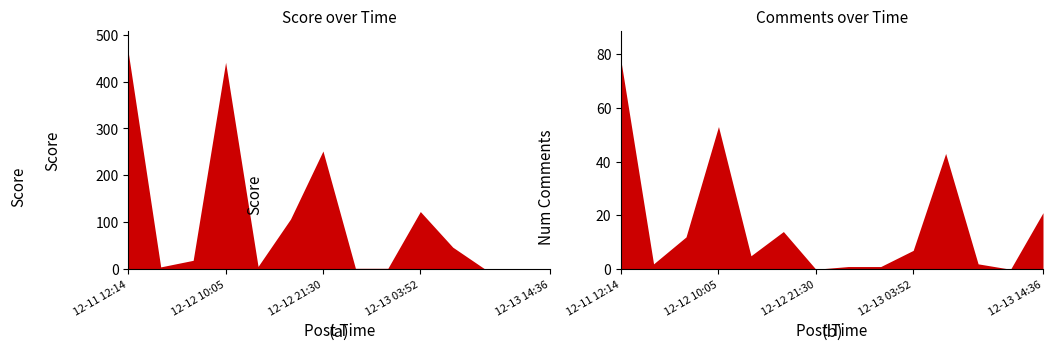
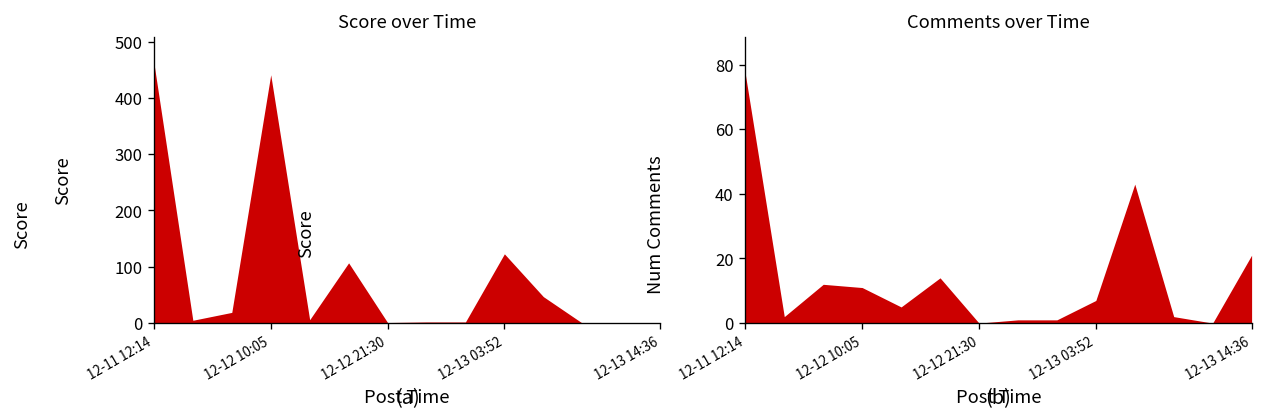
Score over Time, 12-12 21:30: 250 -> 0
Comments over Time, 12-12 10:05: 53 -> 11
